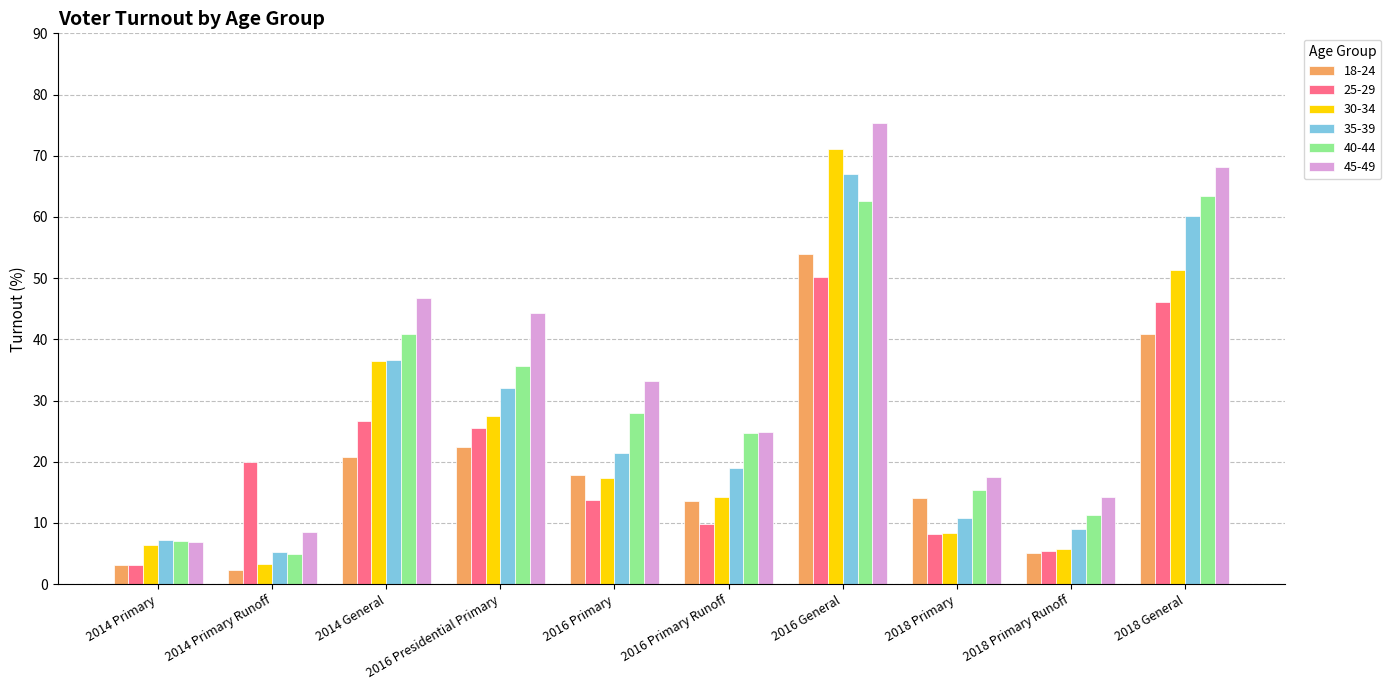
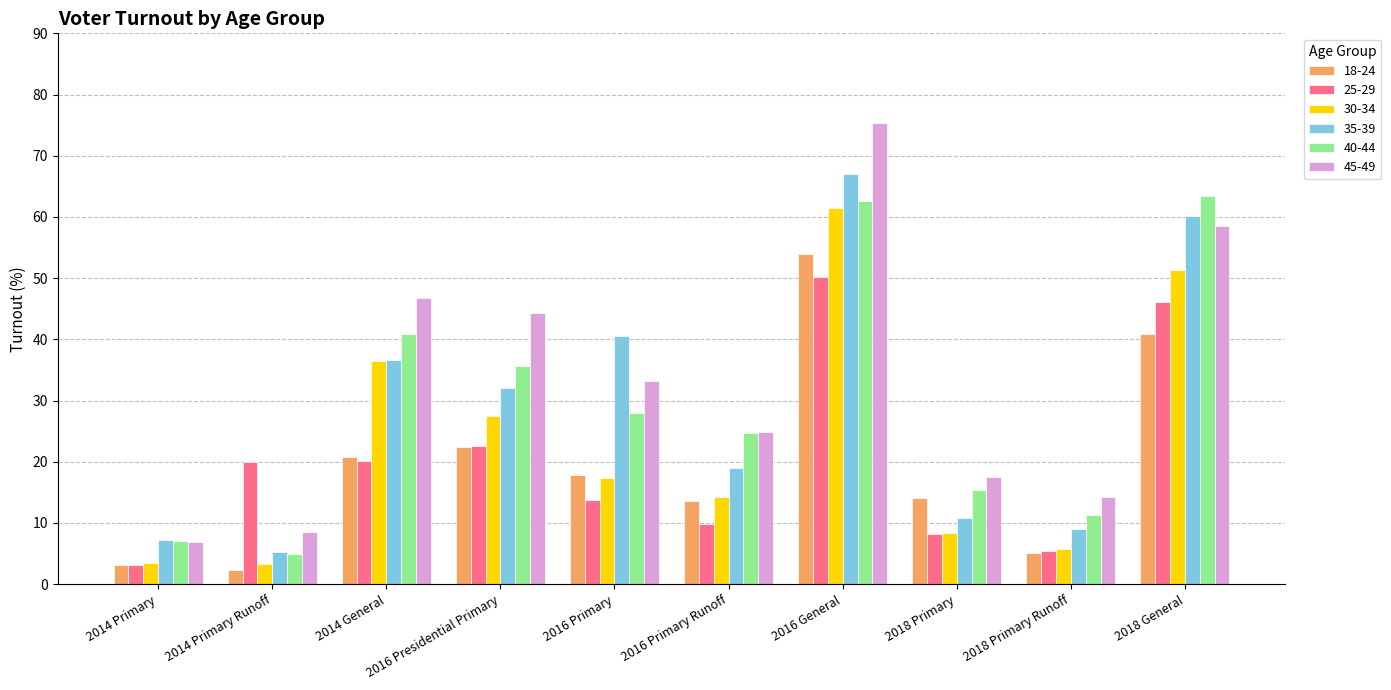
30-34, 2014 Primary: 6 -> 3
25-29, 2014 General: 27 -> 20
25-29, 2016 Presidential Primary: 26 -> 23
35-39, 2016 Primary: 21 -> 41
30-34, 2016 General: 71 -> 62
45-49, 2018 General: 68 -> 59
